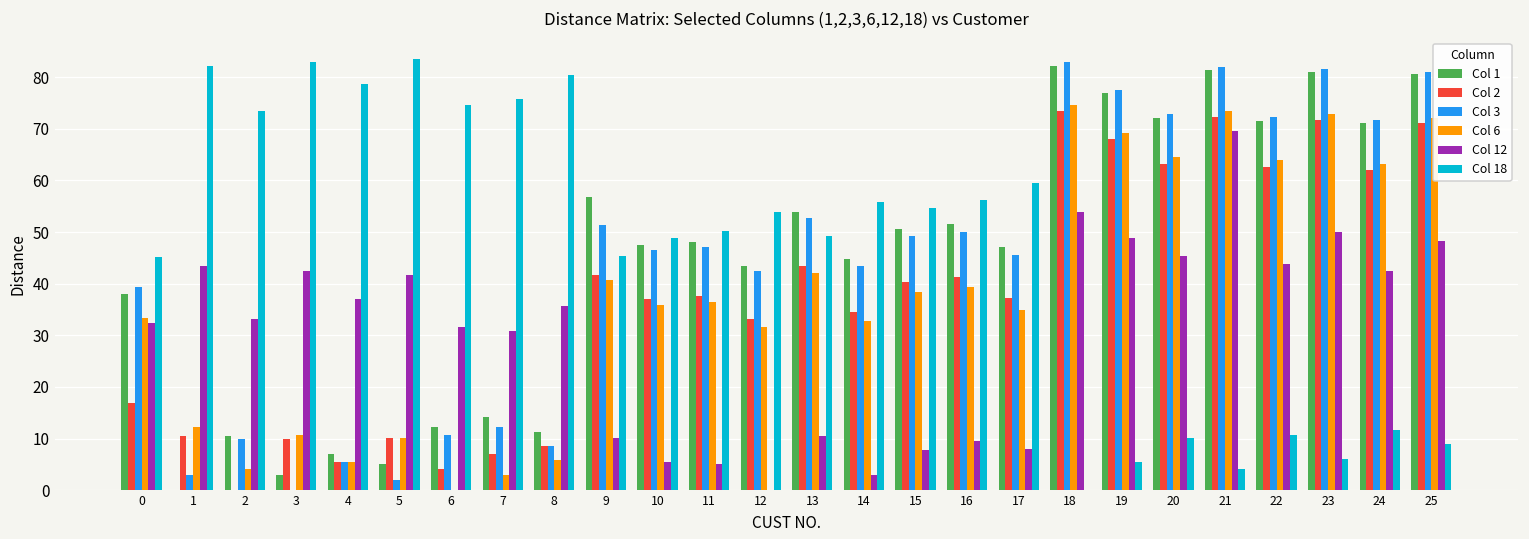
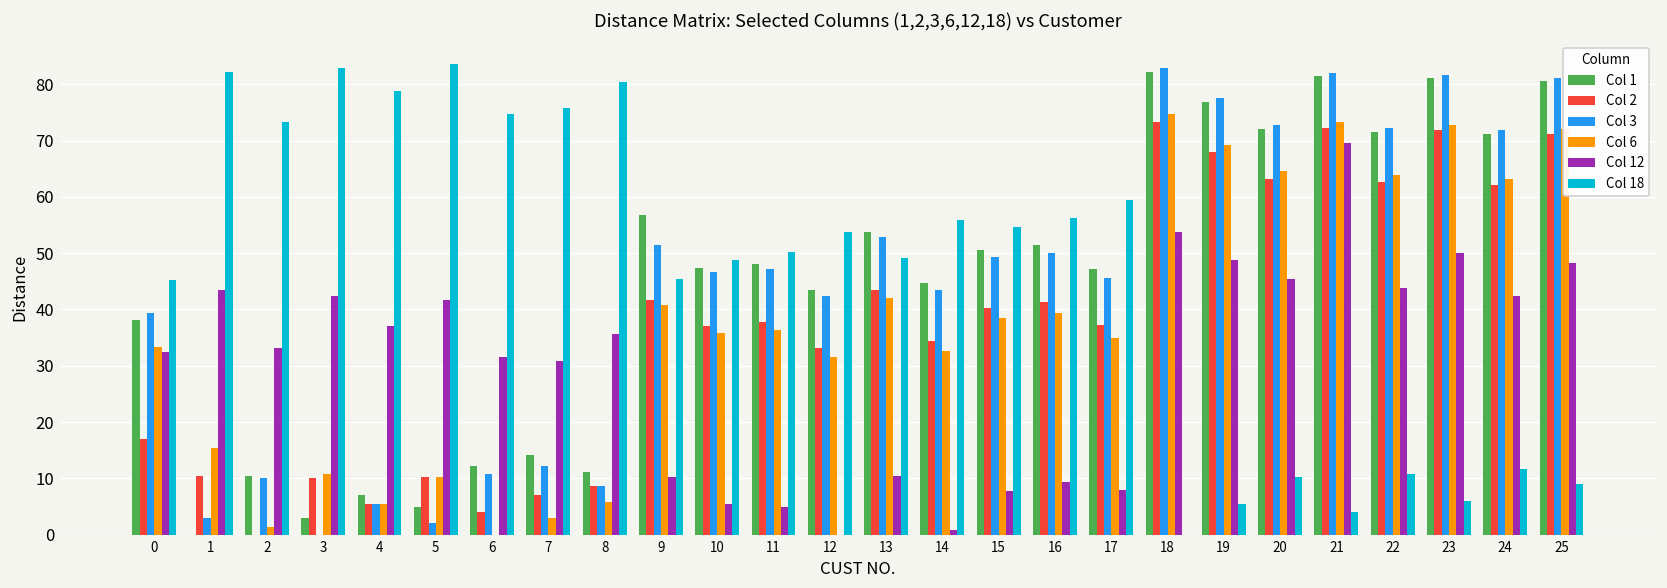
Col 6, 1: 12 -> 15
Col 6, 2: 4 -> 1
Col 12, 14: 3 -> 1
